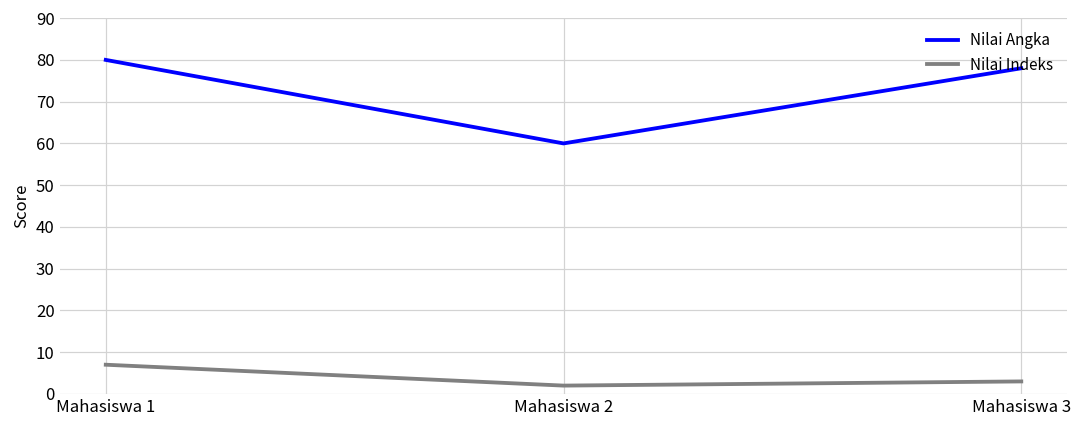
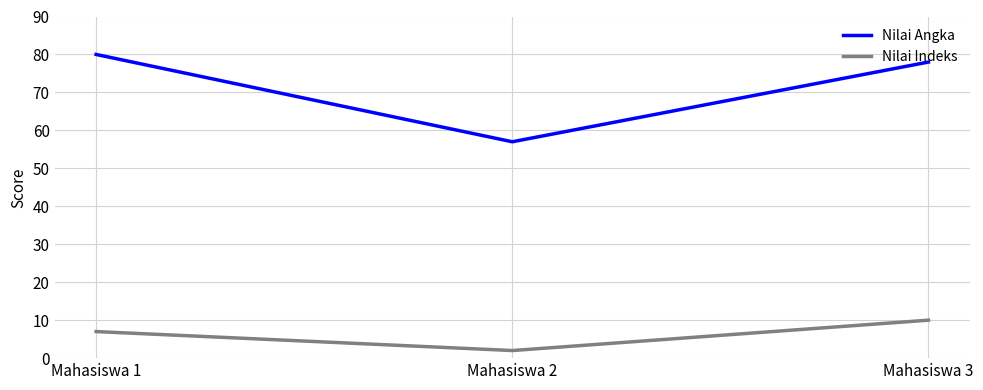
Nilai Angka, Mahasiswa 2: 60 -> 57
Nilai Indeks, Mahasiswa 3: 3 -> 10
